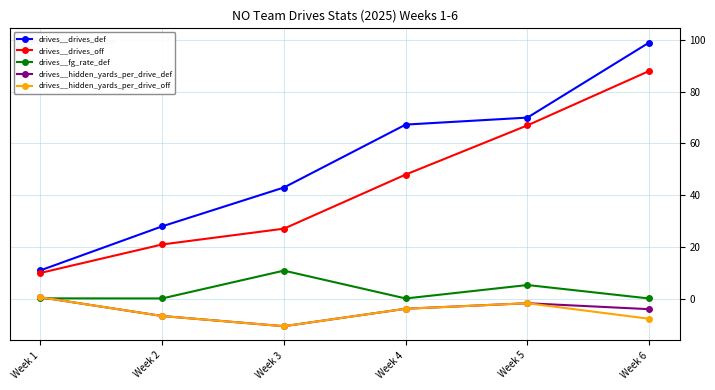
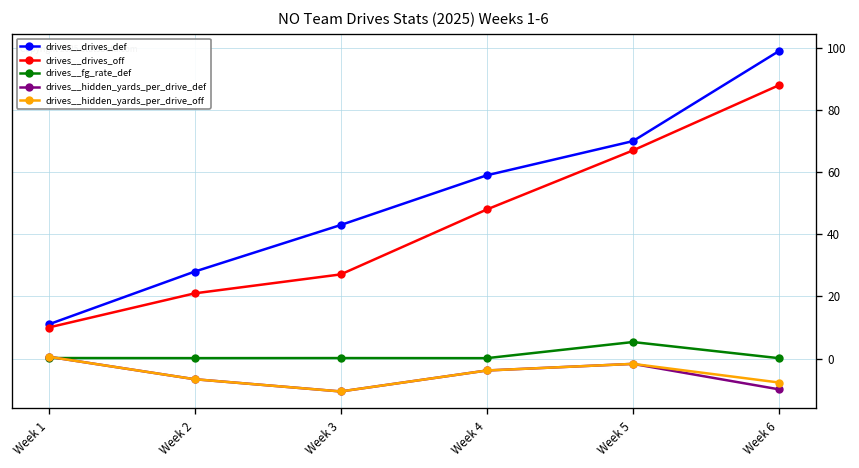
drives__fg_rate_def, Week 3: 11 -> 0
drives__drives_def, Week 4: 67 -> 59
drives__hidden_yards_per_drive_def, Week 6: -4 -> -10
